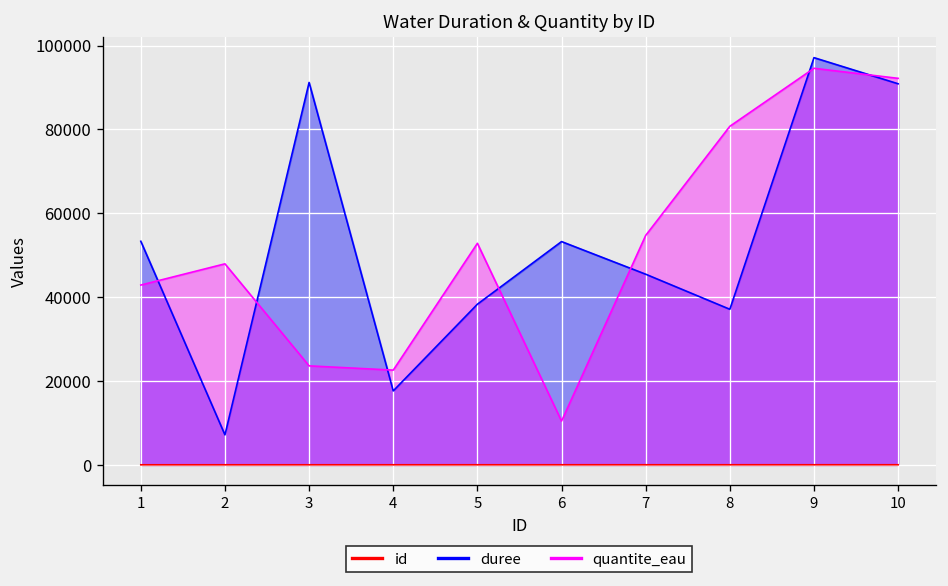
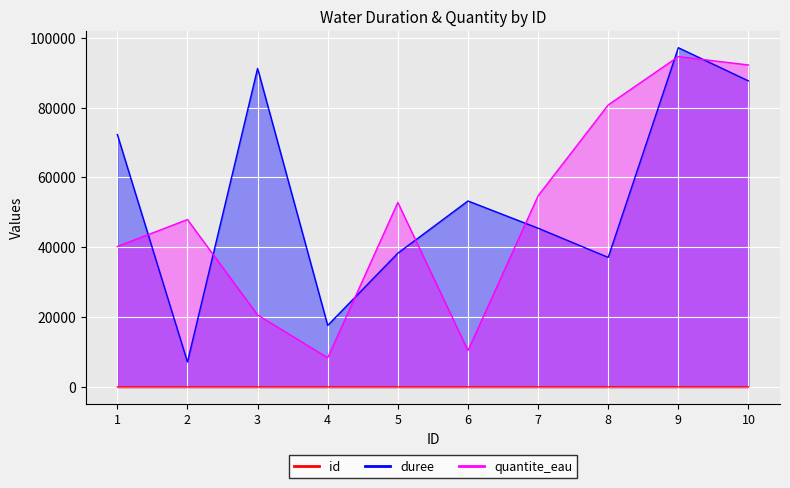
duree, 1: 53000 -> 72000
quantite_eau, 1: 43000 -> 40000
quantite_eau, 3: 24000 -> 21000
quantite_eau, 4: 23000 -> 8000
duree, 10: 91000 -> 88000
